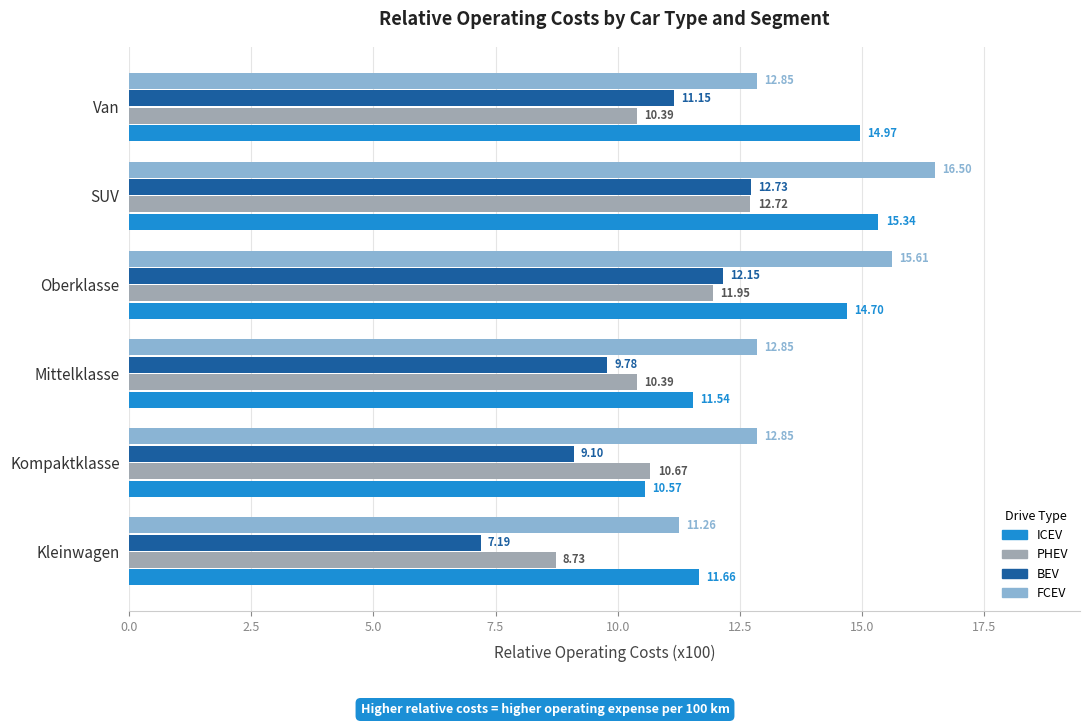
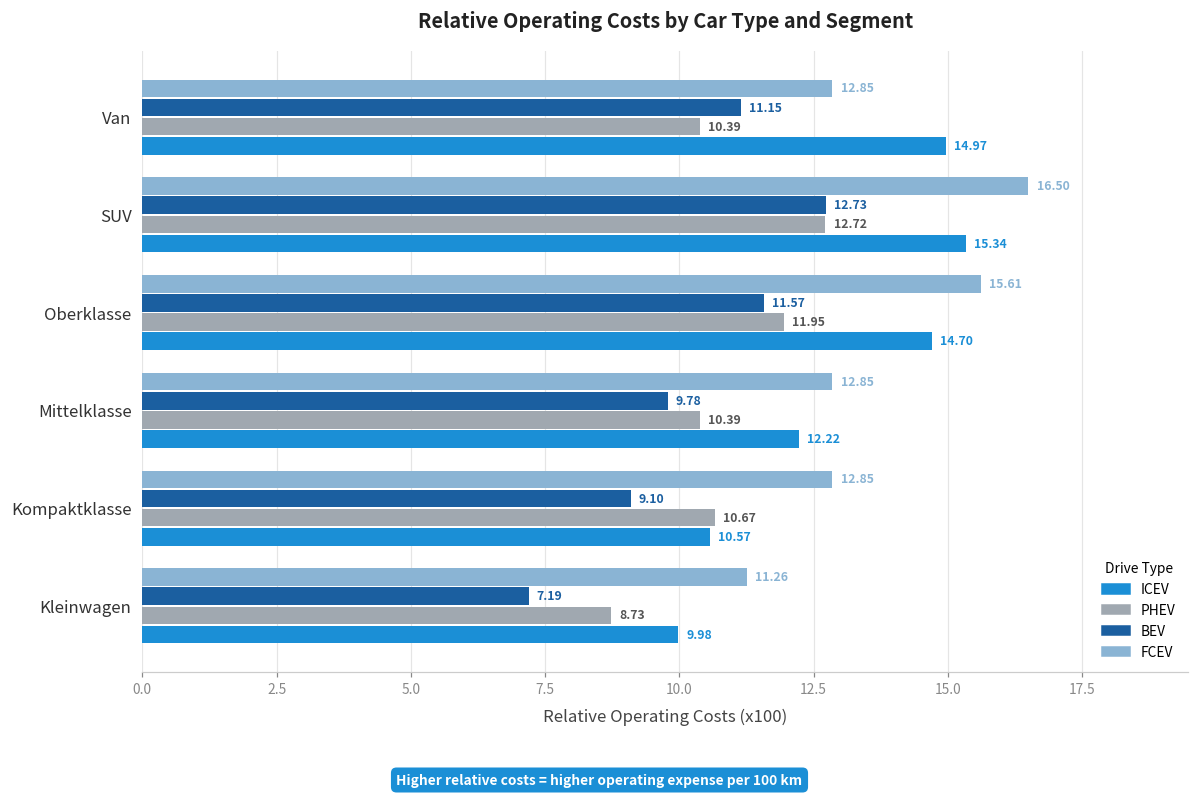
BEV, Oberklasse: 12.15 -> 11.57
ICEV, Mittelklasse: 11.54 -> 12.22
ICEV, Kleinwagen: 11.66 -> 9.98
